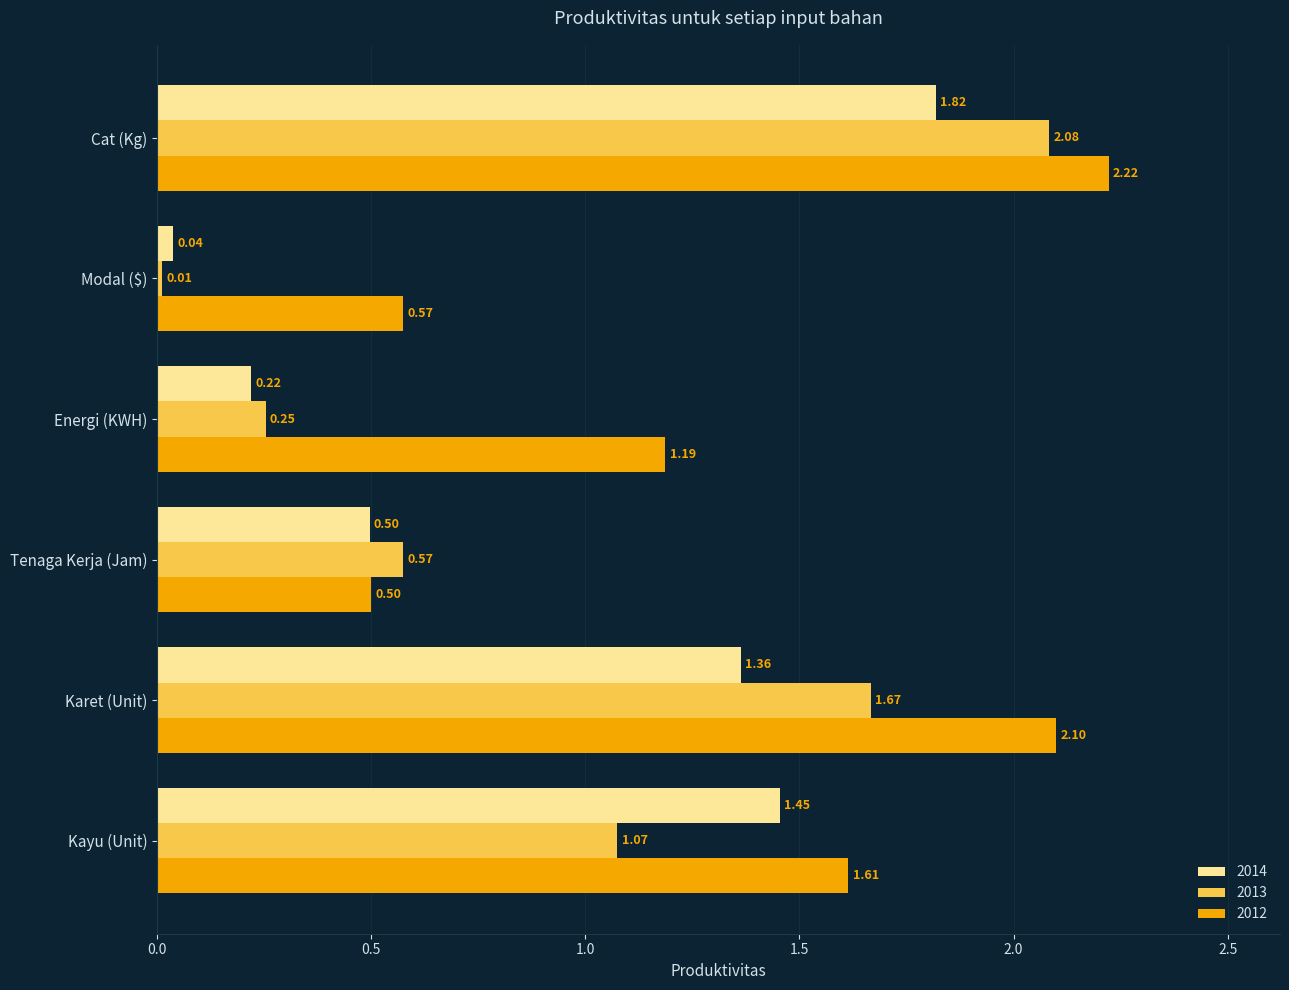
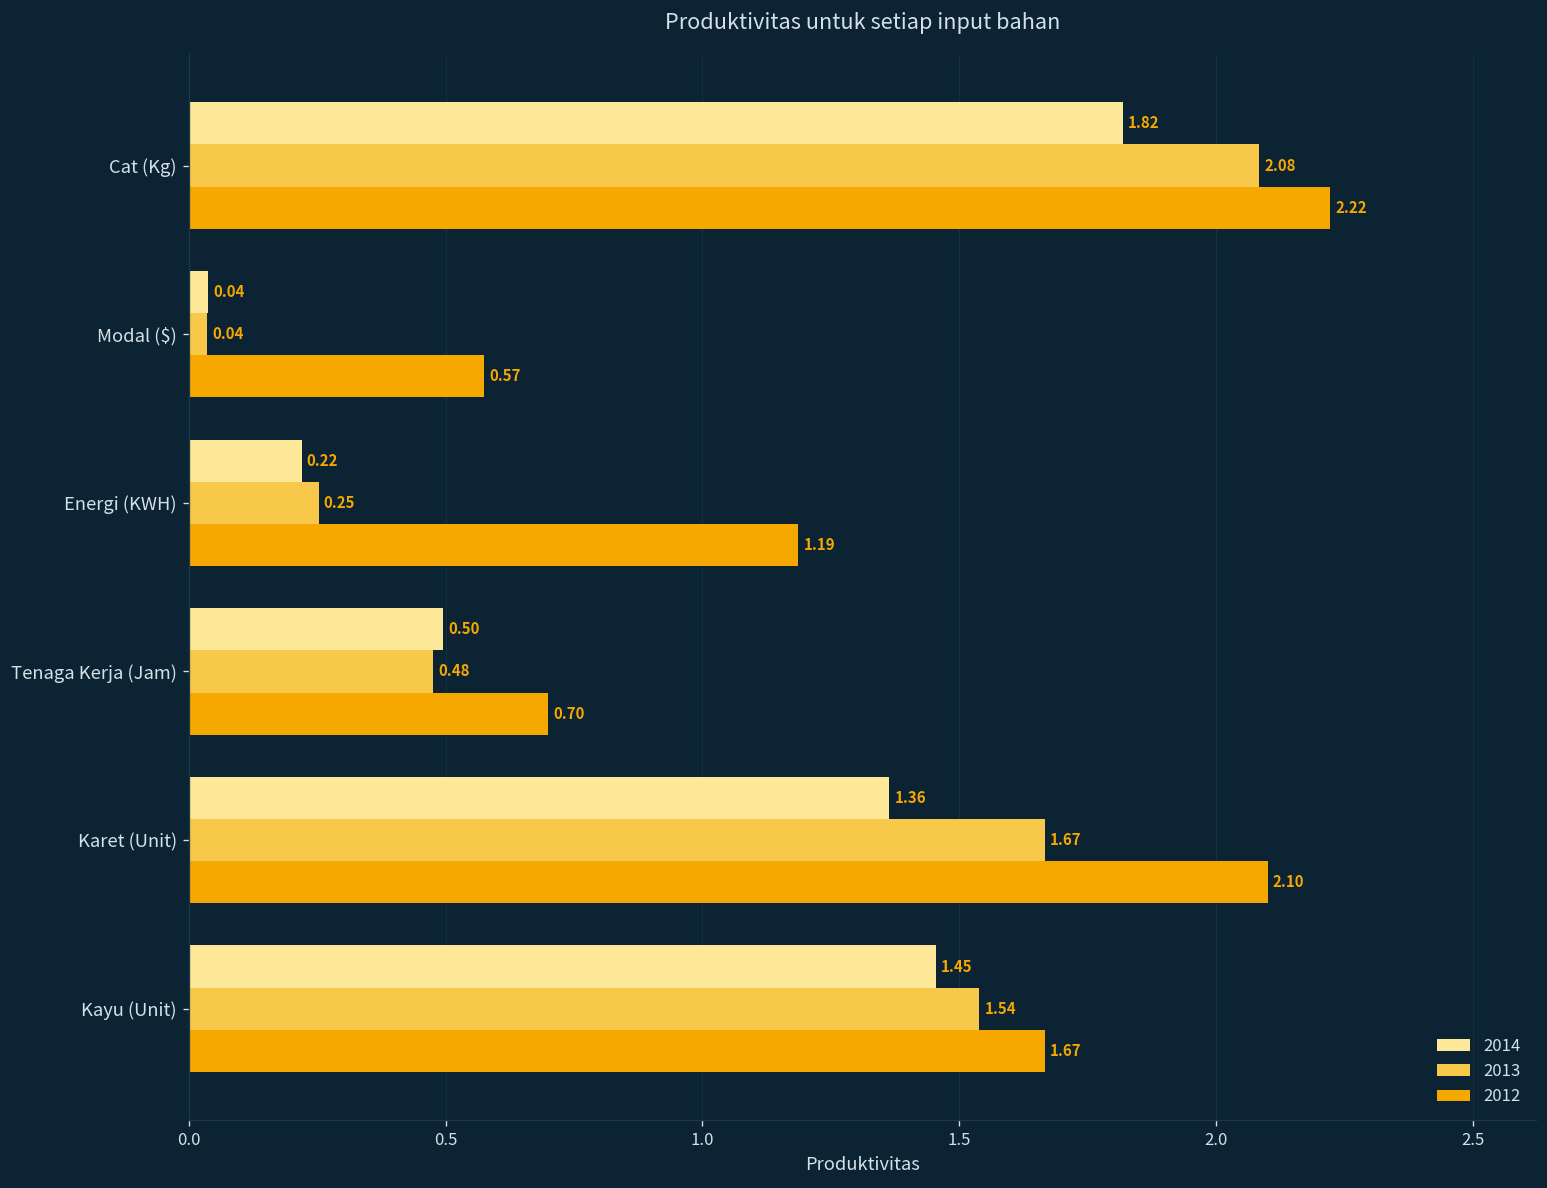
2013, Modal ($): 0.01 -> 0.04
2013, Tenaga Kerja (Jam): 0.57 -> 0.48
2012, Tenaga Kerja (Jam): 0.50 -> 0.70
2013, Kayu (Unit): 1.07 -> 1.54
2012, Kayu (Unit): 1.61 -> 1.67
